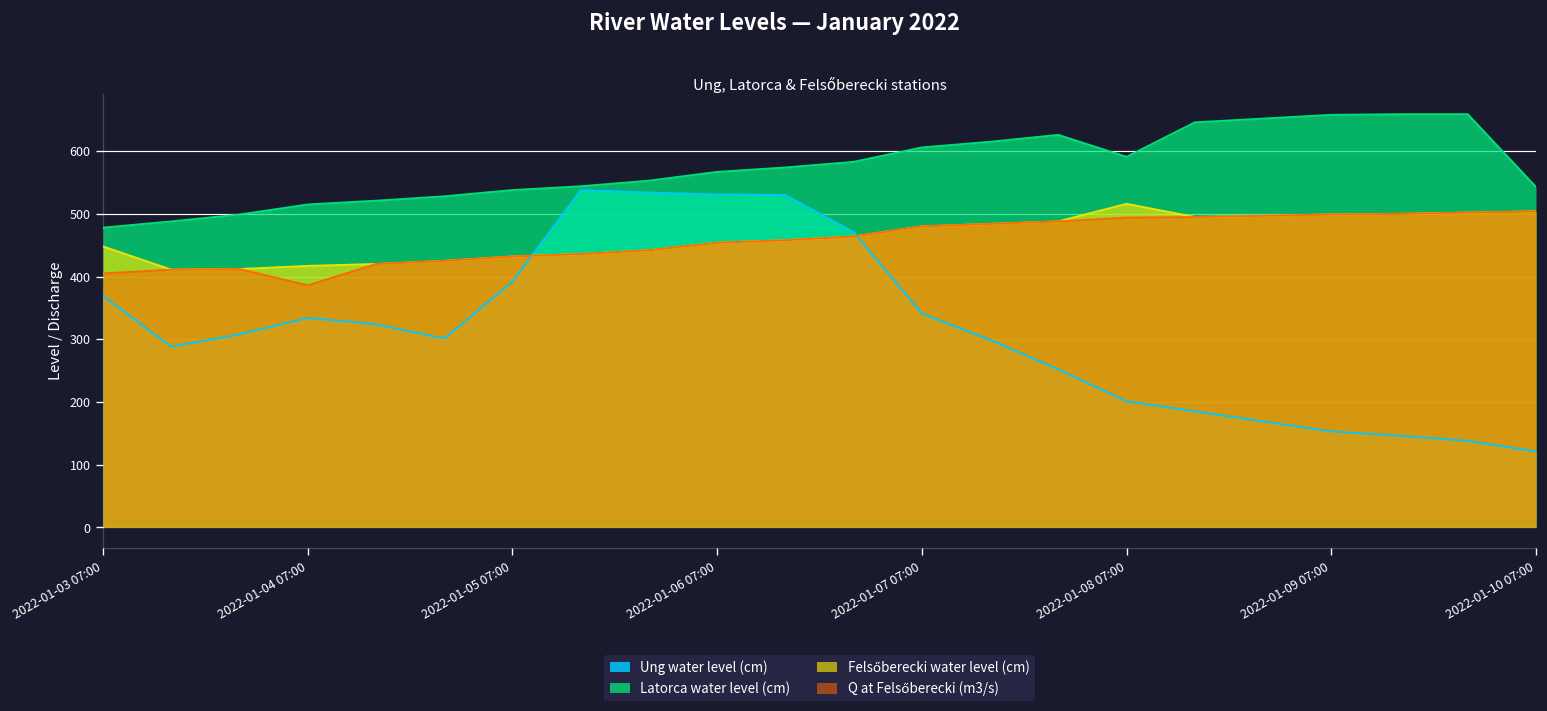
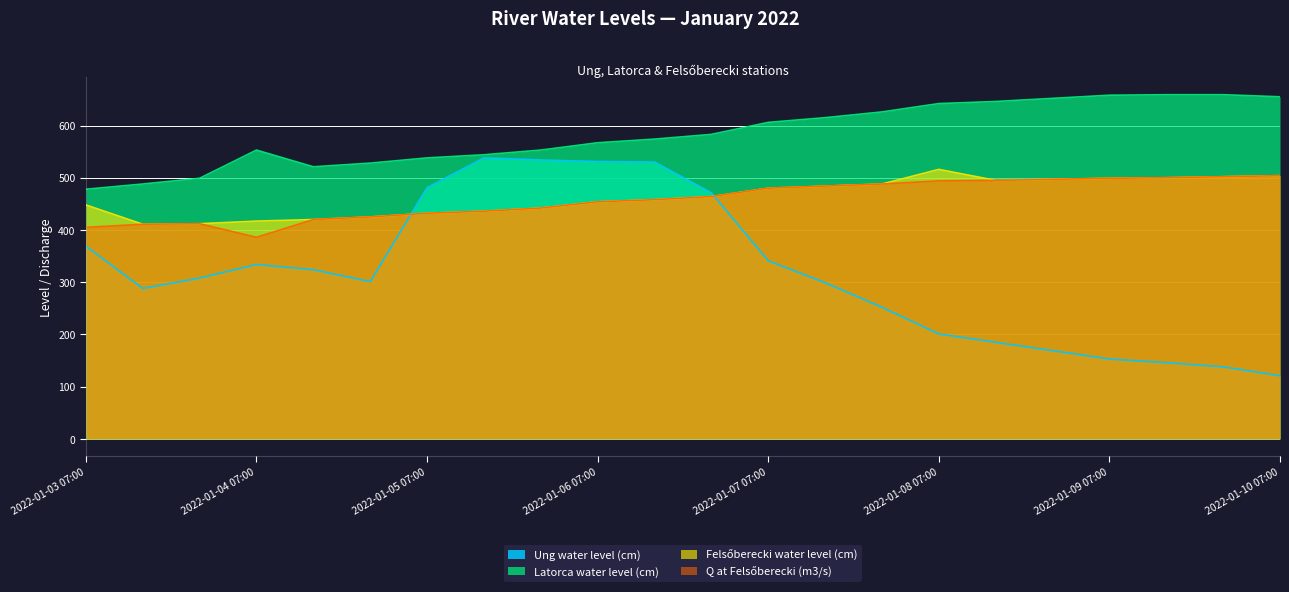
Latorca water level (cm), 2022-01-04 07:00: 520 -> 550
Ung water level (cm), 2022-01-05 07:00: 390 -> 480
Latorca water level (cm), 2022-01-08 07:00: 590 -> 640
Latorca water level (cm), 2022-01-10 07:00: 540 -> 660
